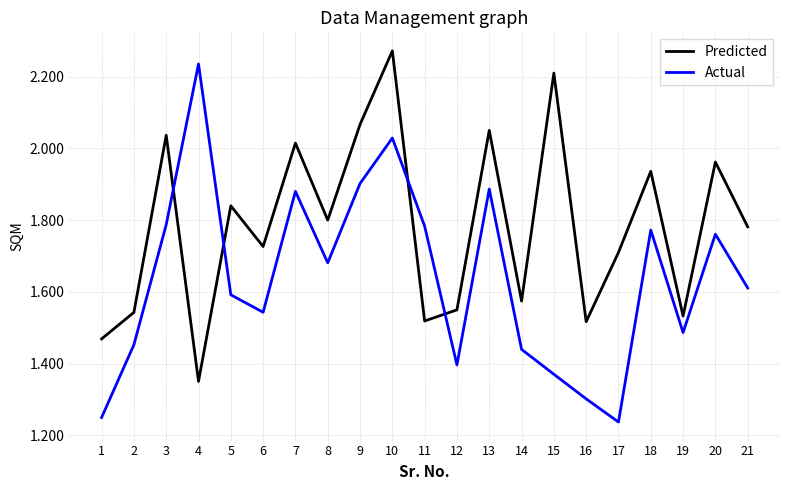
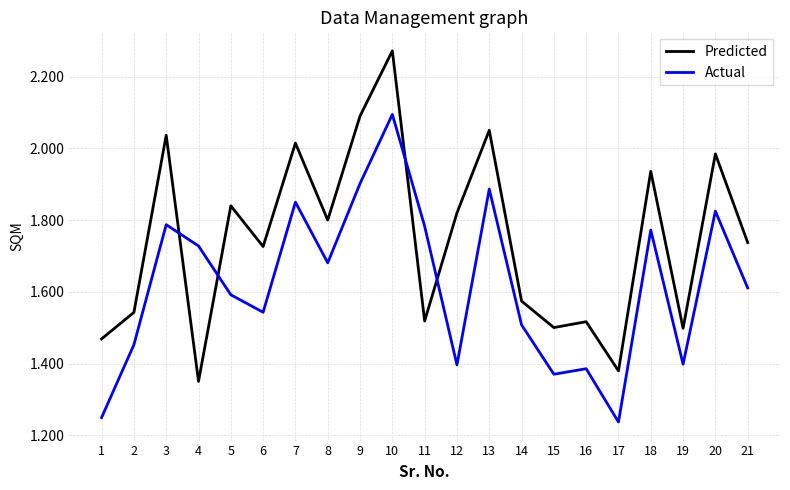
Actual, 4: 2.24 -> 1.73
Actual, 7: 1.88 -> 1.85
Predicted, 9: 2.07 -> 2.09
Actual, 10: 2.03 -> 2.09
Predicted, 12: 1.55 -> 1.82
Actual, 14: 1.44 -> 1.51
Predicted, 15: 2.21 -> 1.50
Actual, 16: 1.30 -> 1.39
Predicted, 17: 1.71 -> 1.38
Predicted, 19: 1.53 -> 1.50
Actual, 19: 1.49 -> 1.40
Predicted, 20: 1.96 -> 1.98
Actual, 20: 1.76 -> 1.82
Predicted, 21: 1.78 -> 1.74
